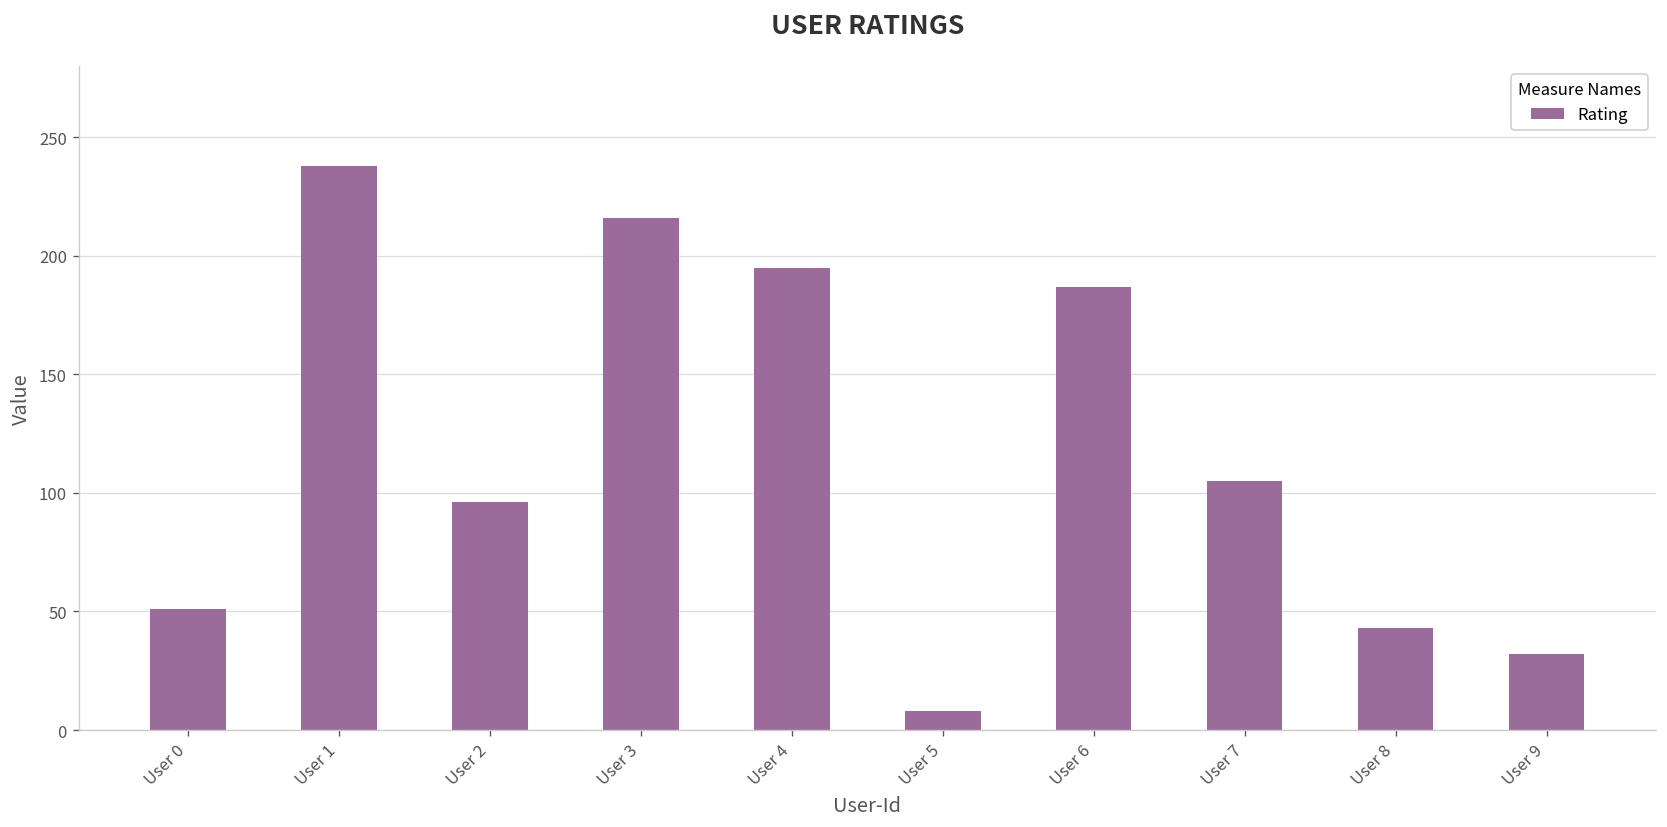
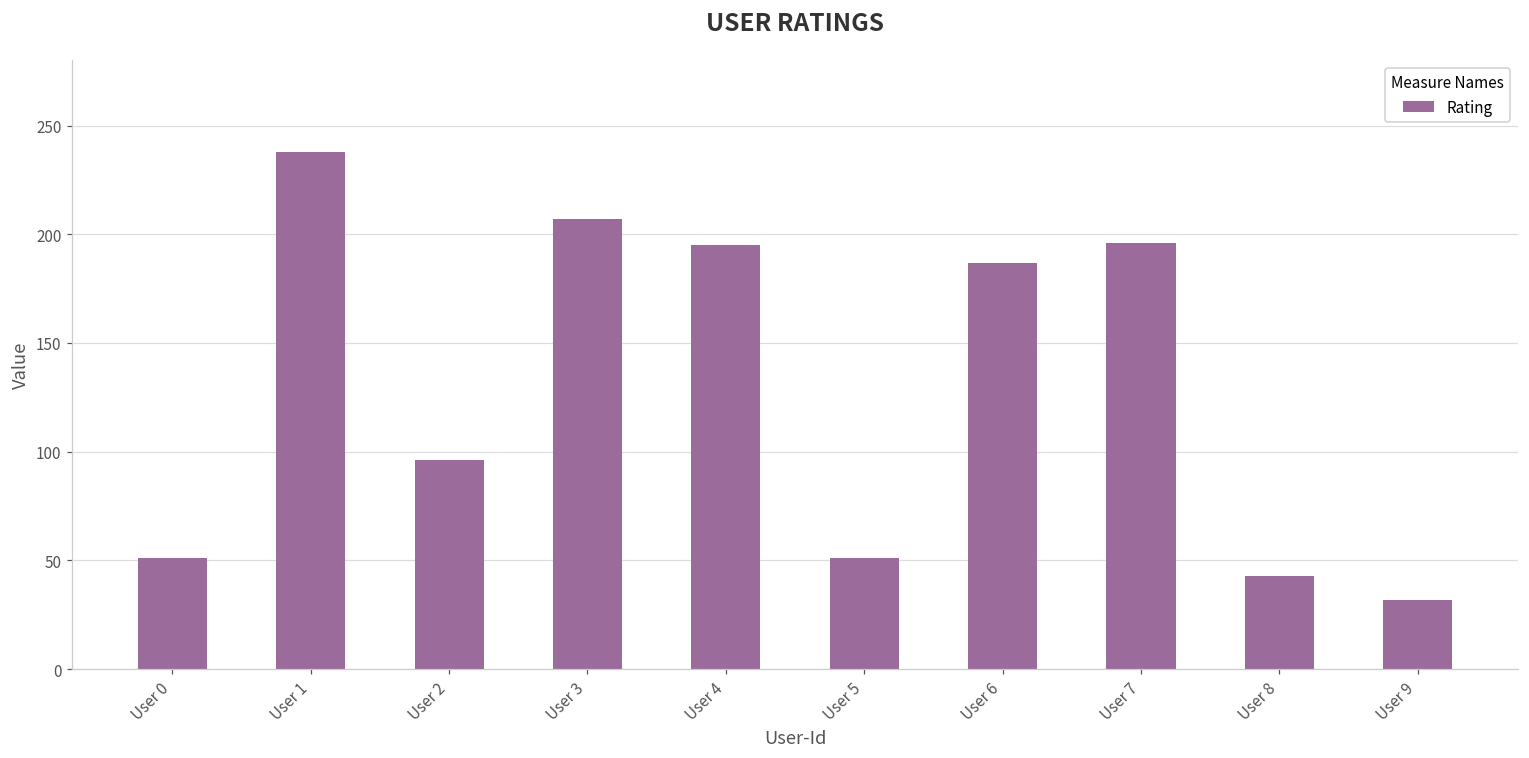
User 3: 216 -> 207
User 5: 8 -> 51
User 7: 105 -> 196
